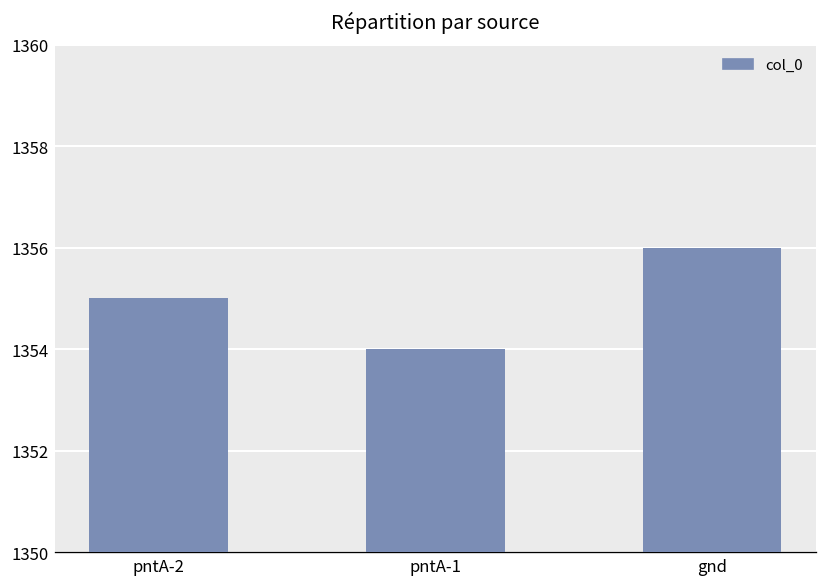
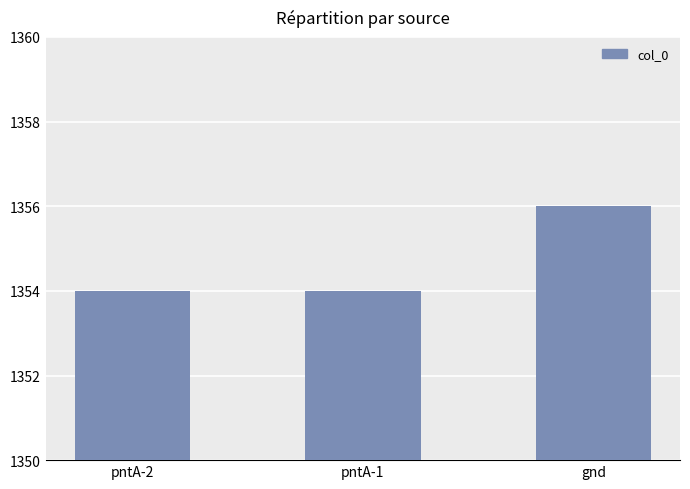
pntA-2: 1355 -> 1354
